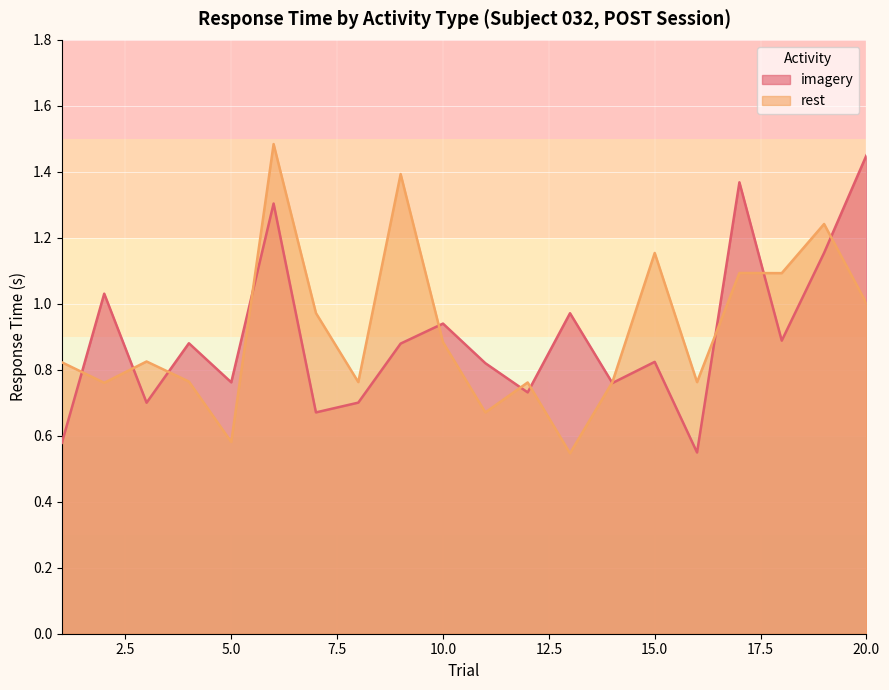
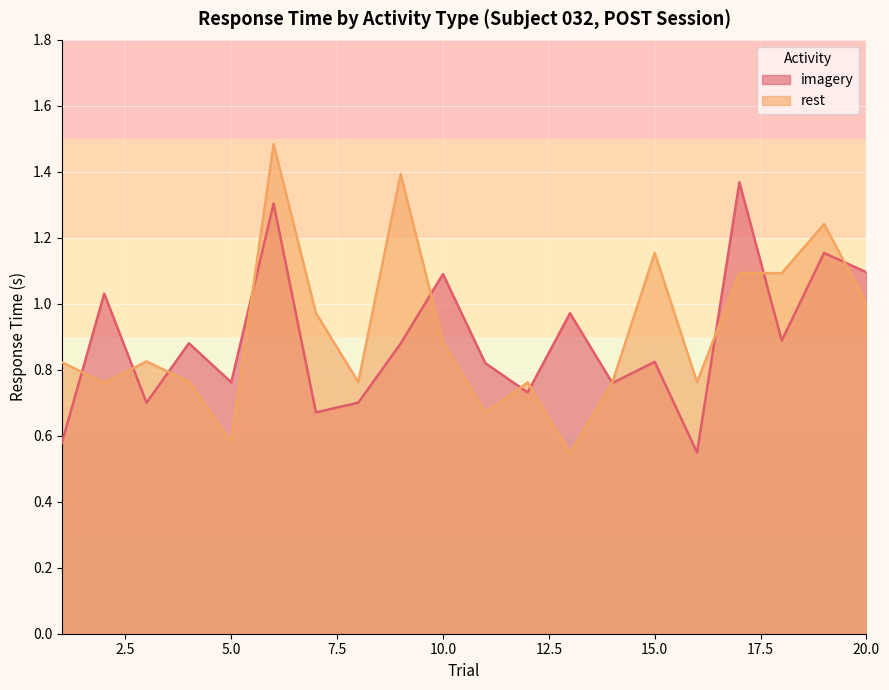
imagery, 10.0: 0.94 -> 1.09
imagery, 20.0: 1.45 -> 1.10
